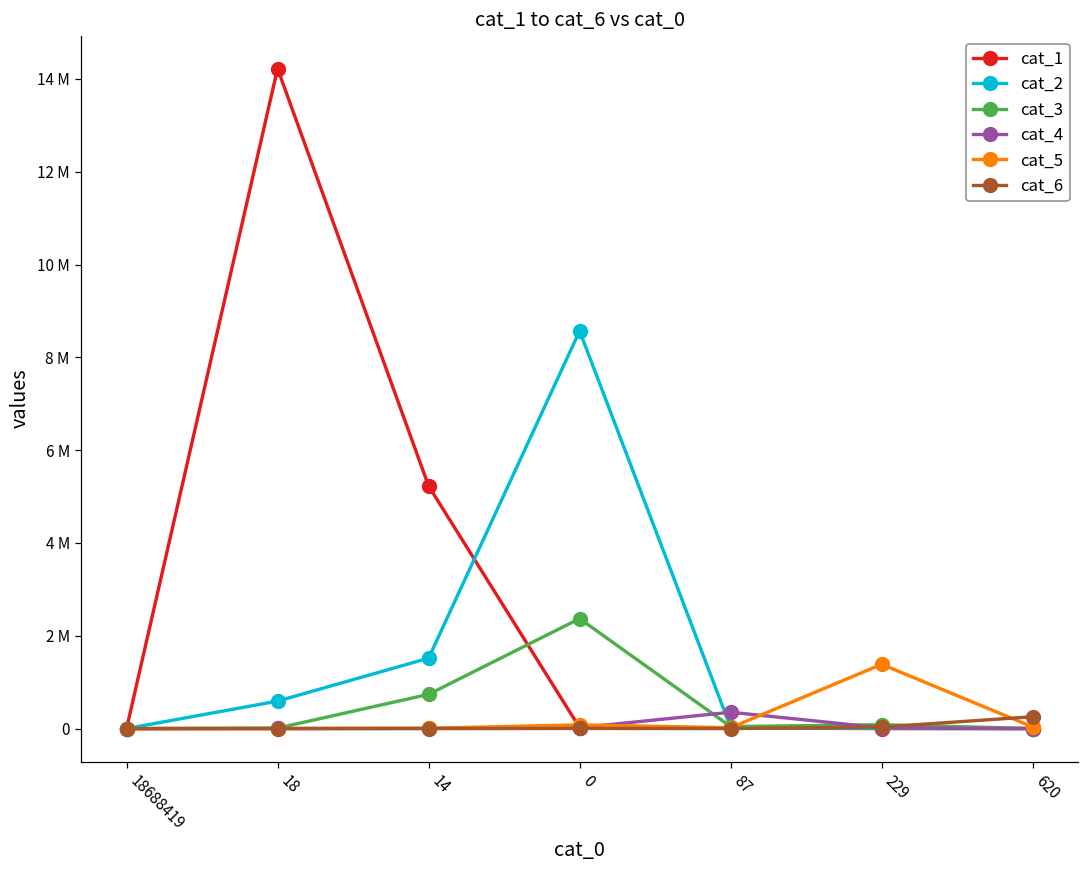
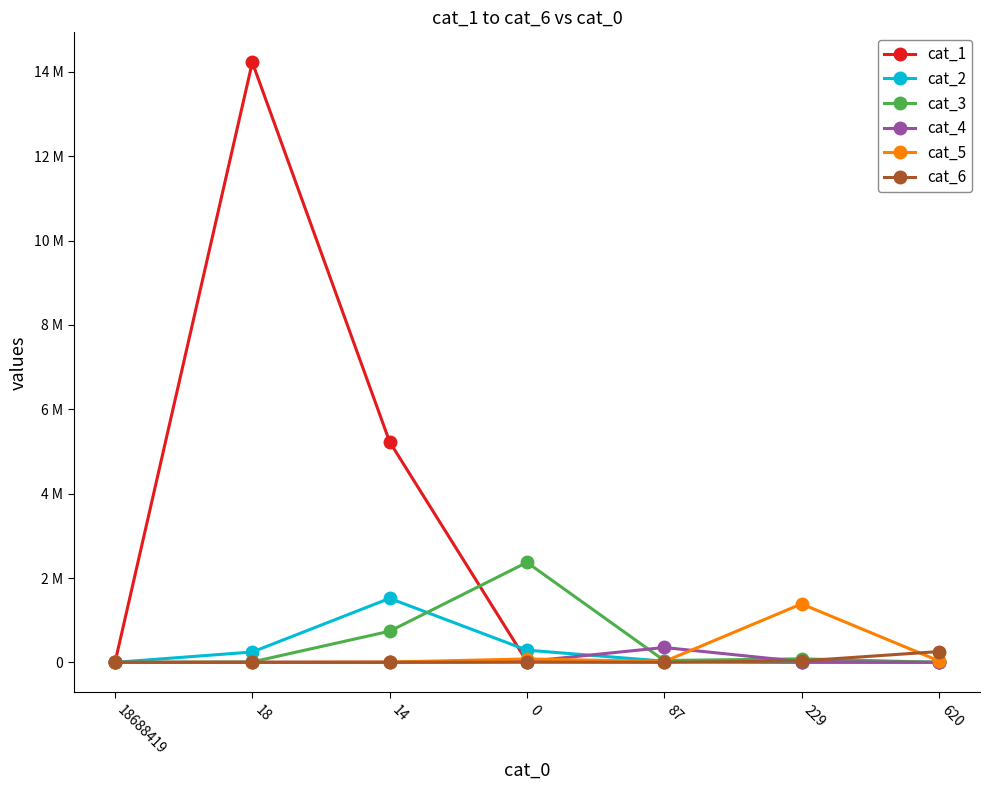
cat_2, 18: 600000 -> 200000
cat_2, 0: 8600000 -> 300000
